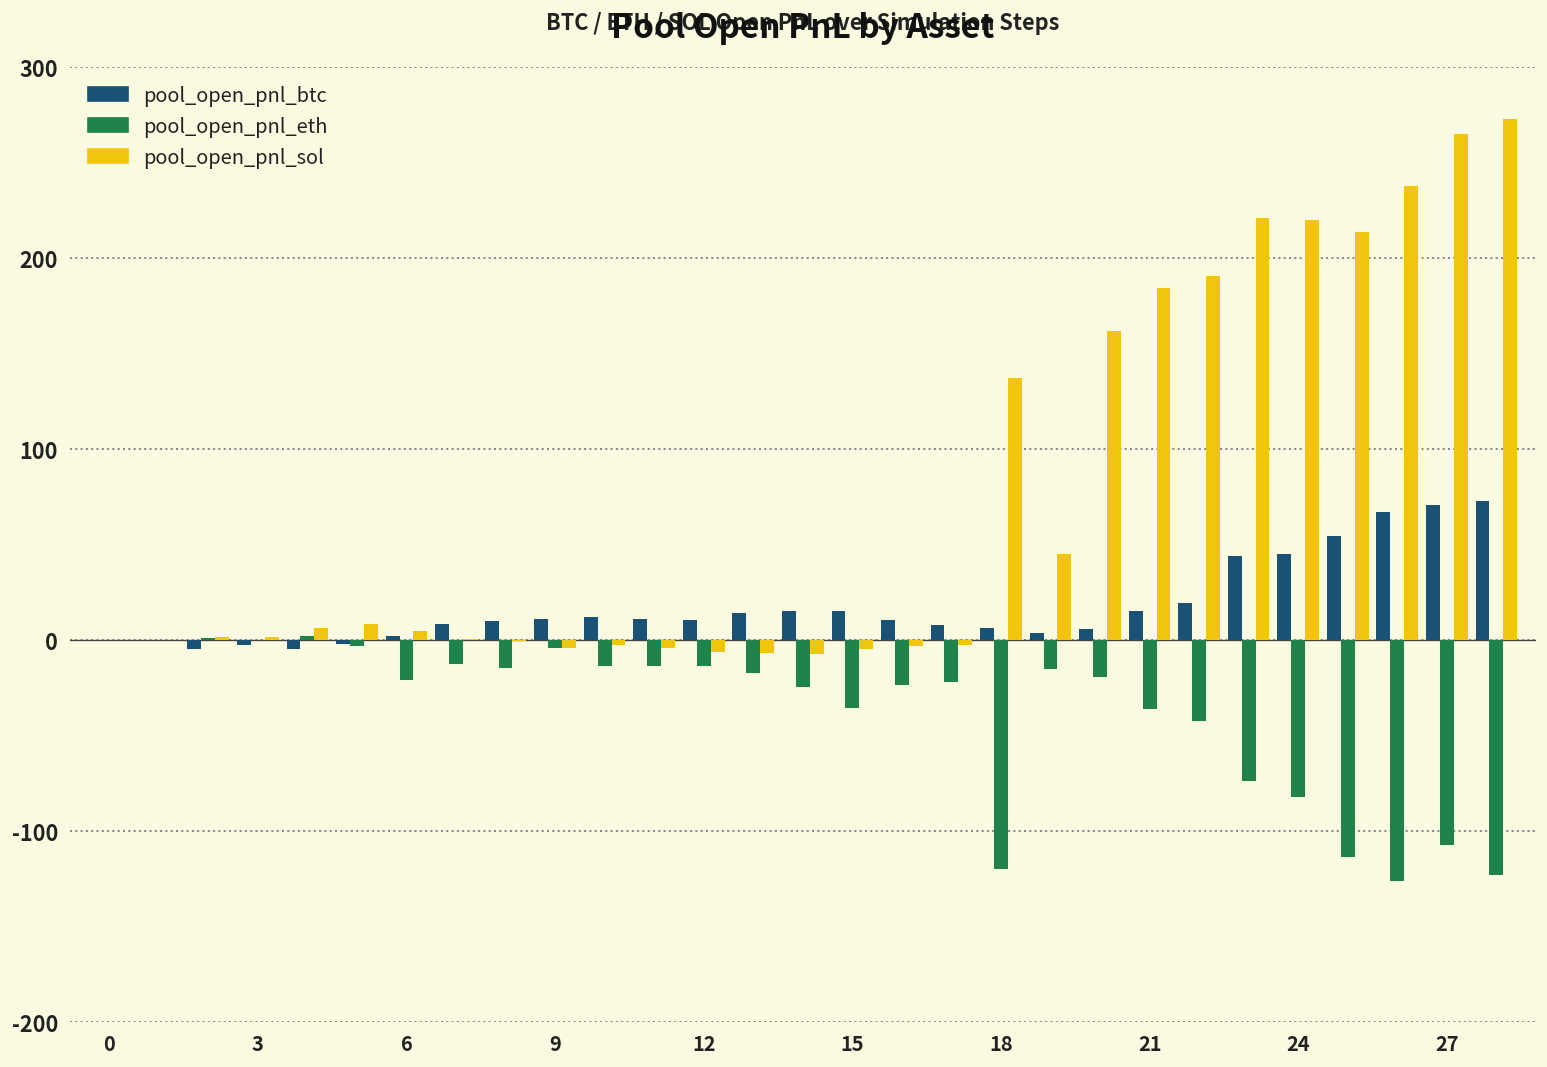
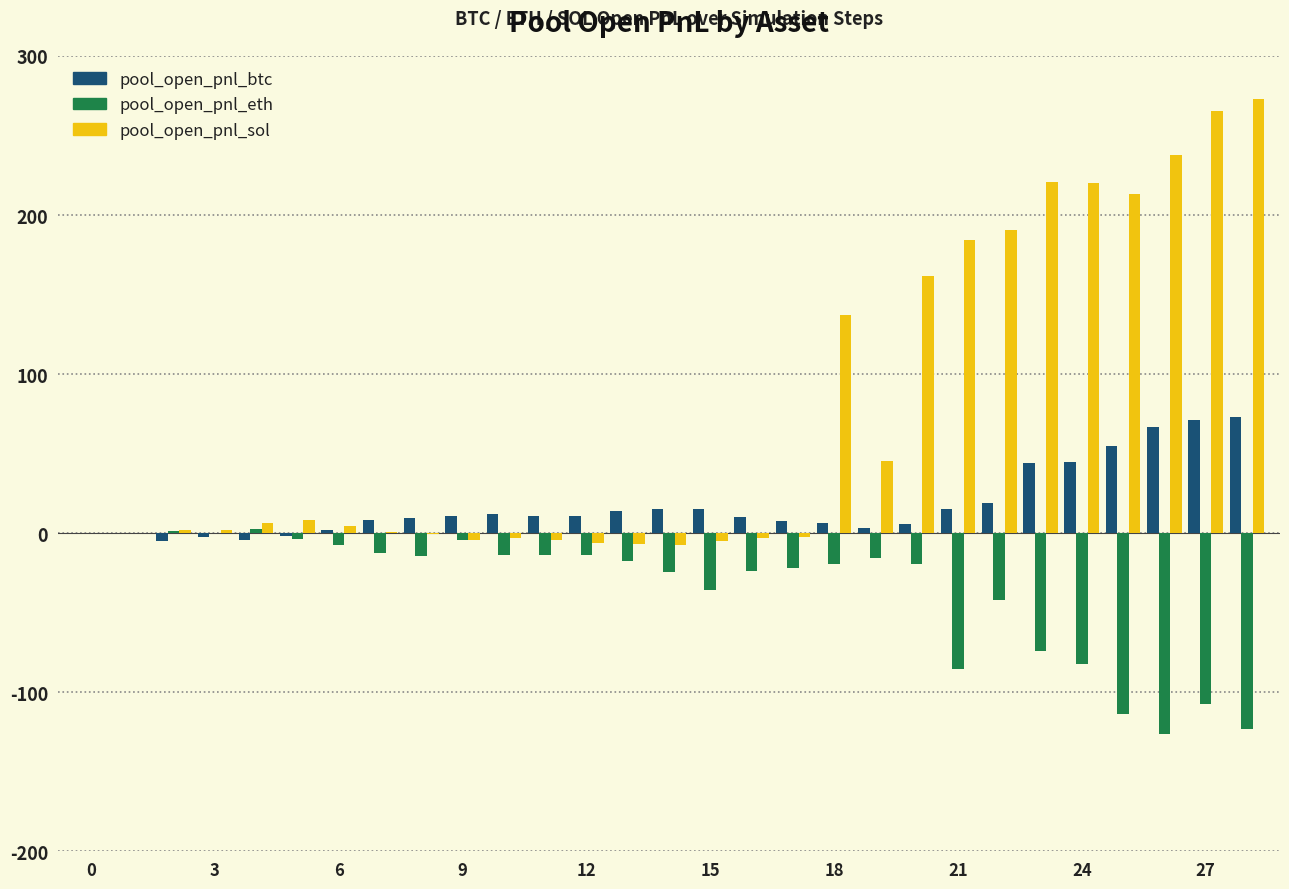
pool_open_pnl_eth, 6: -21 -> -7
pool_open_pnl_eth, 18: -120 -> -20
pool_open_pnl_eth, 21: -36 -> -85
